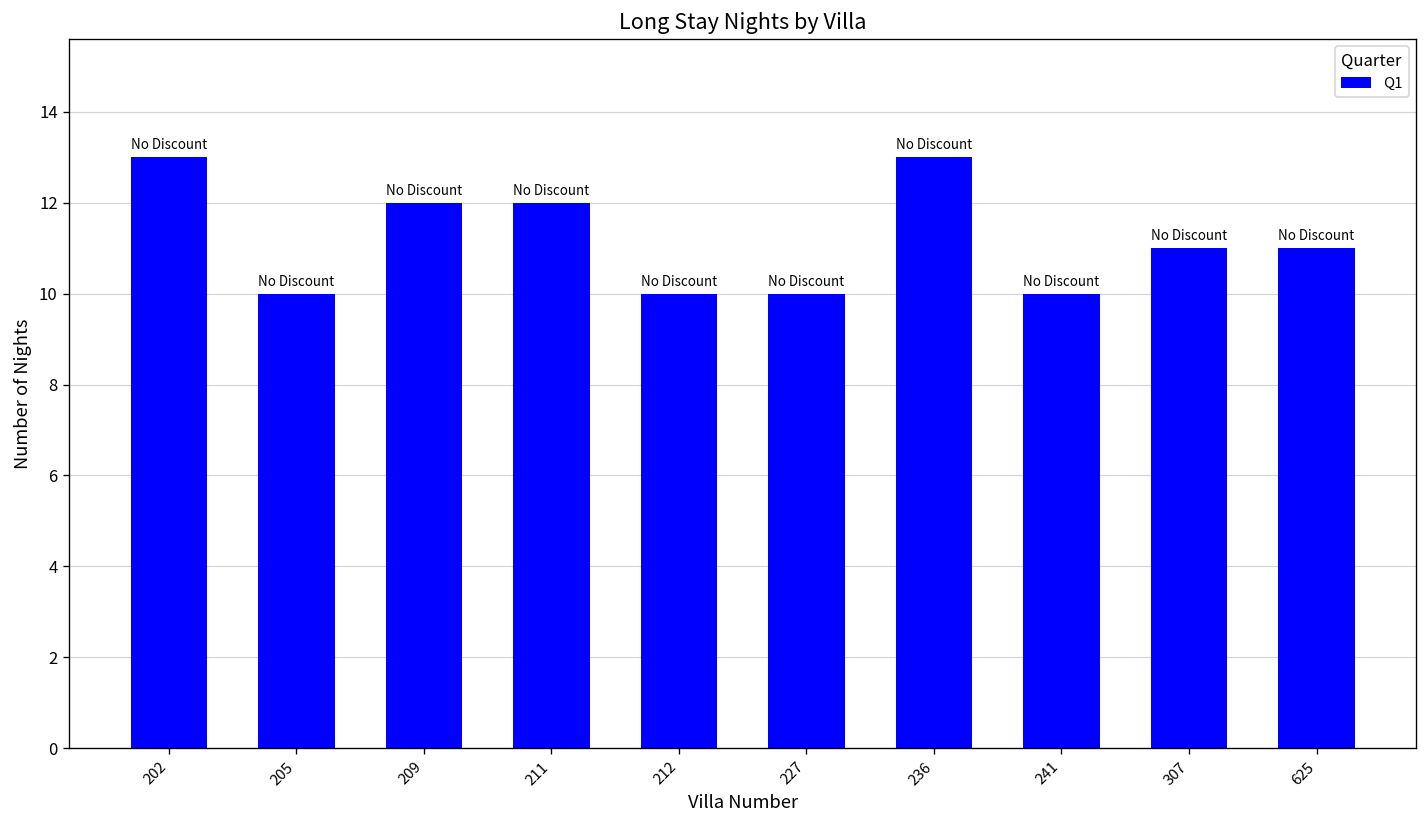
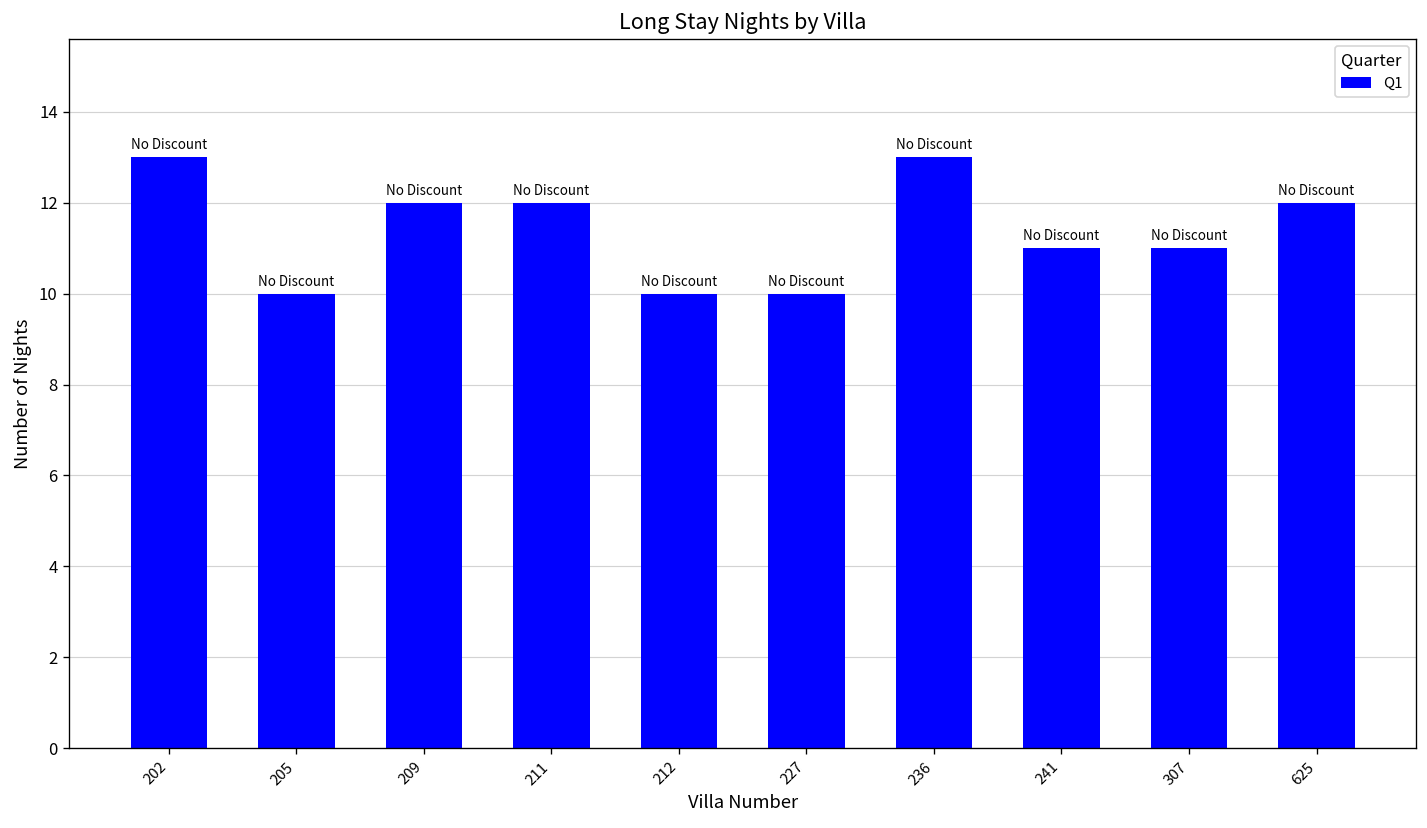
241: 10 -> 11
625: 11 -> 12
